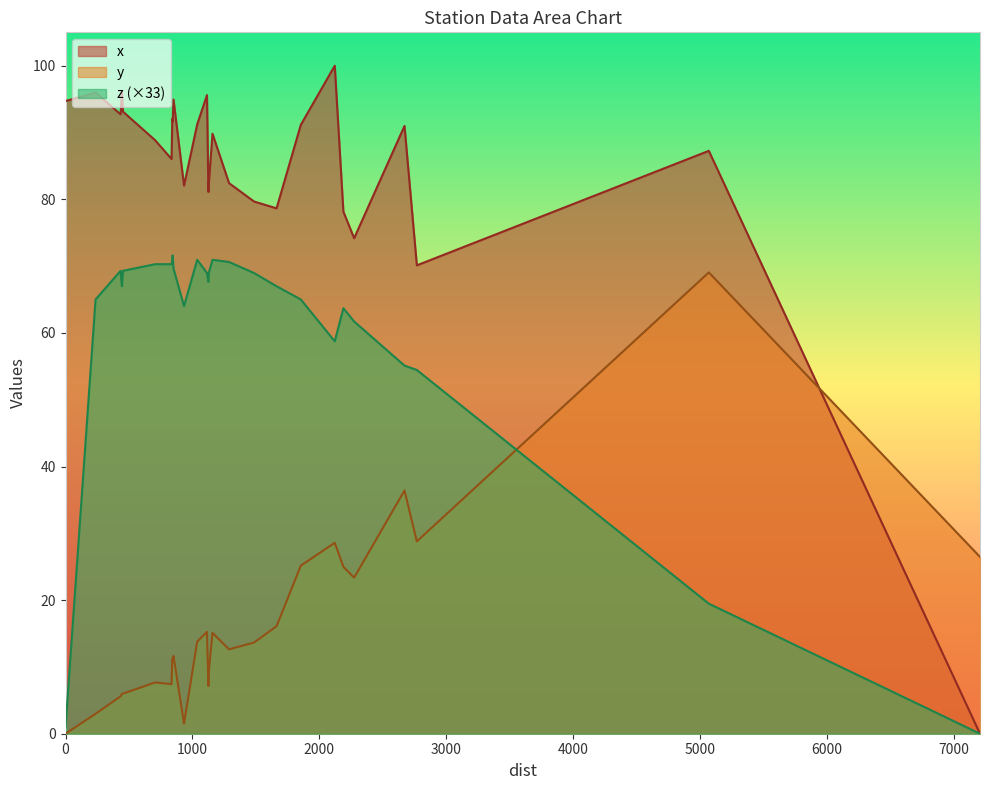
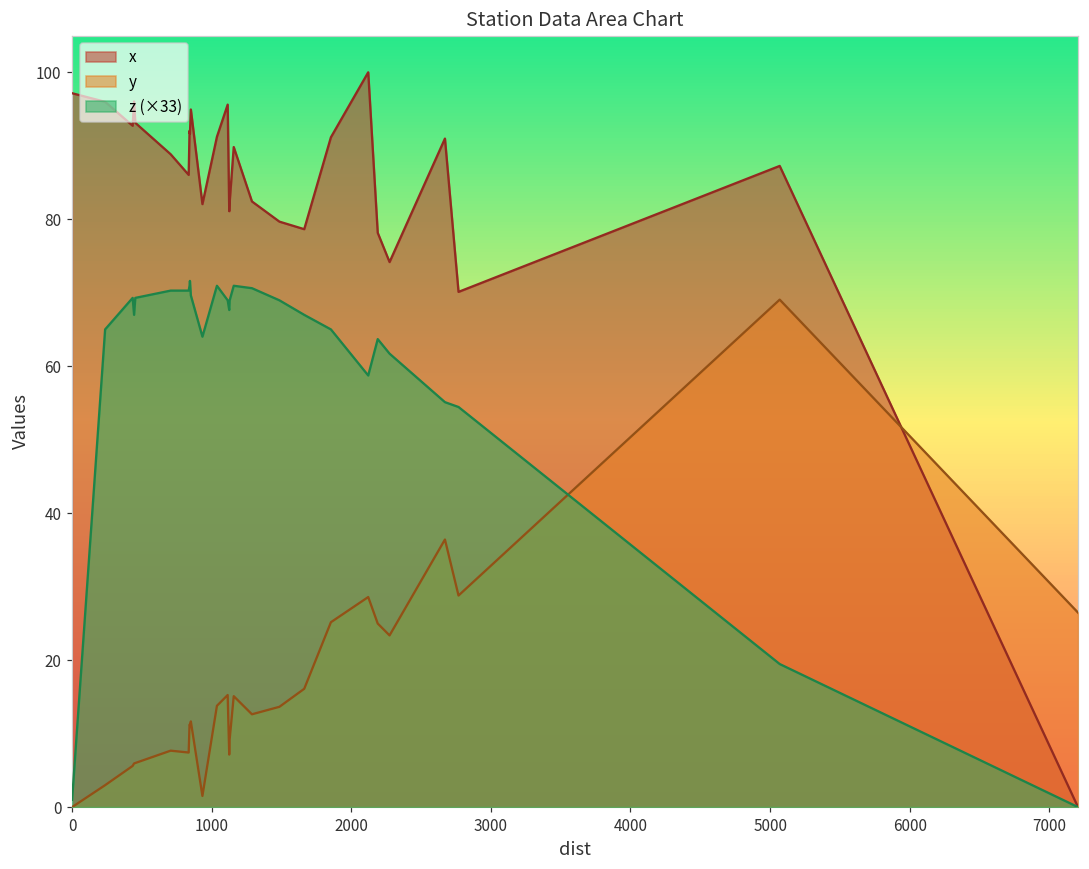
x, 0: 95 -> 97
